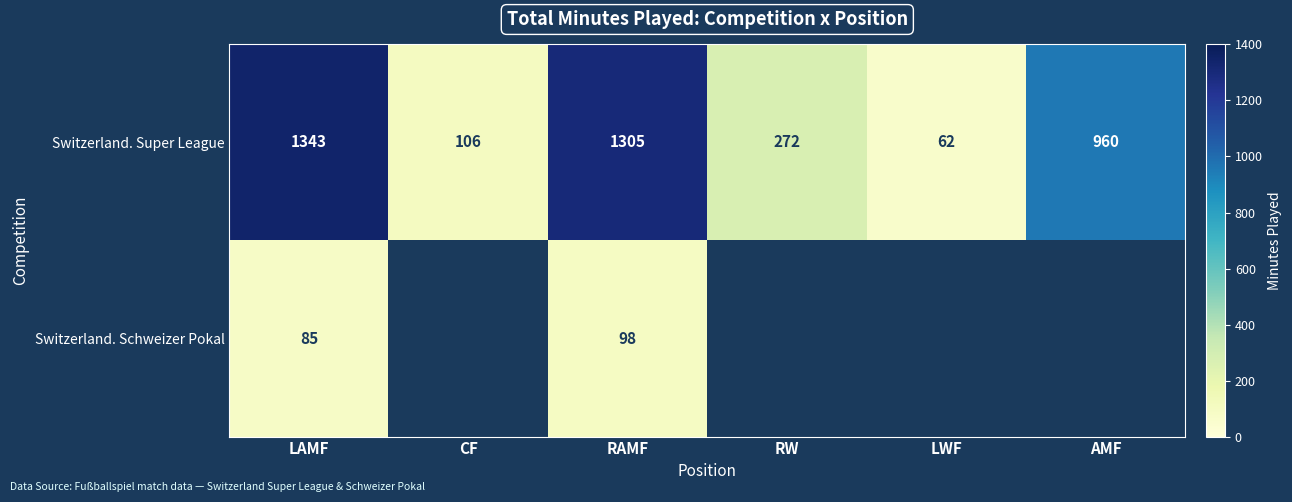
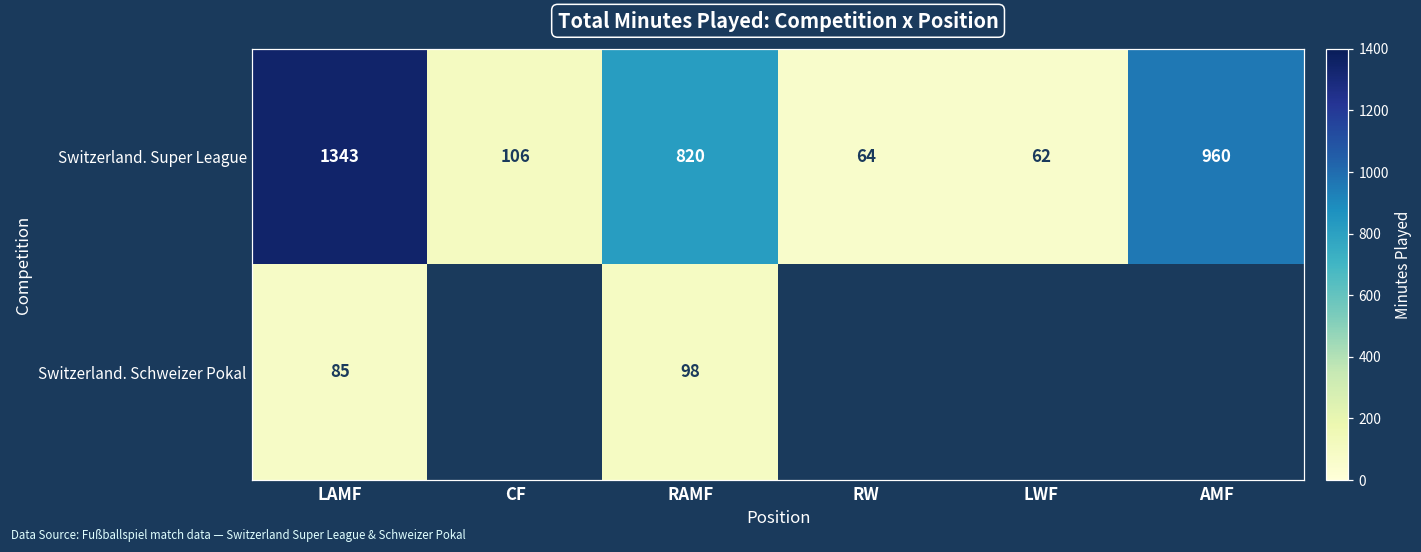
Switzerland. Super League, RAMF: 1305 -> 820
Switzerland. Super League, RW: 272 -> 64
